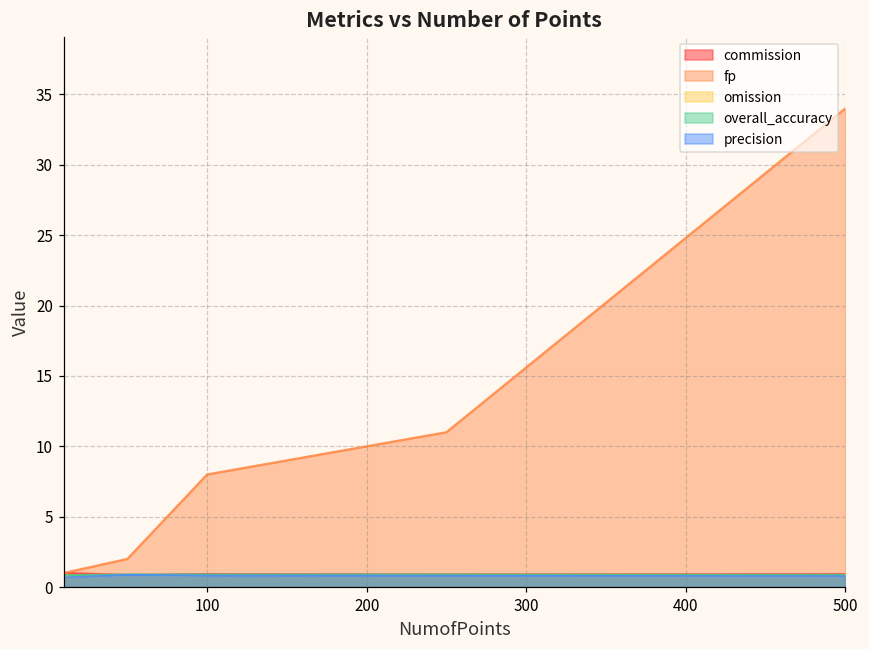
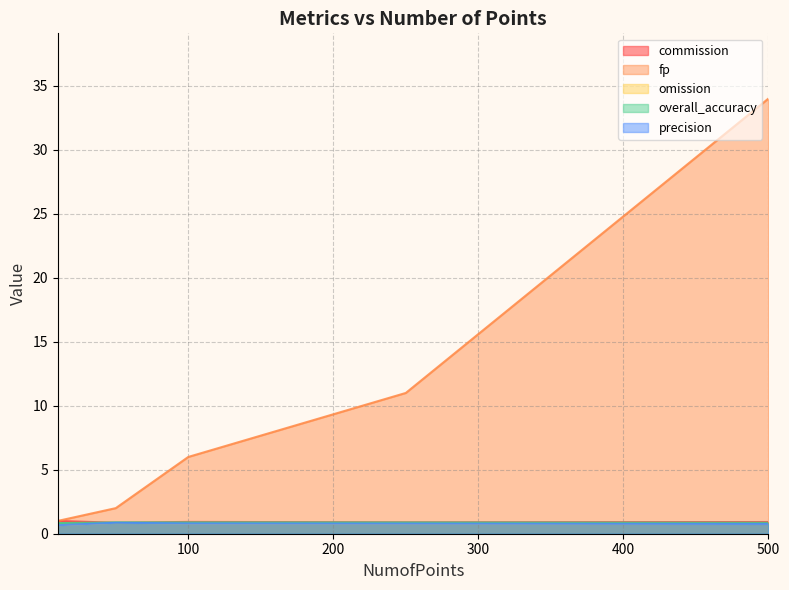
fp, 100: 8 -> 6
